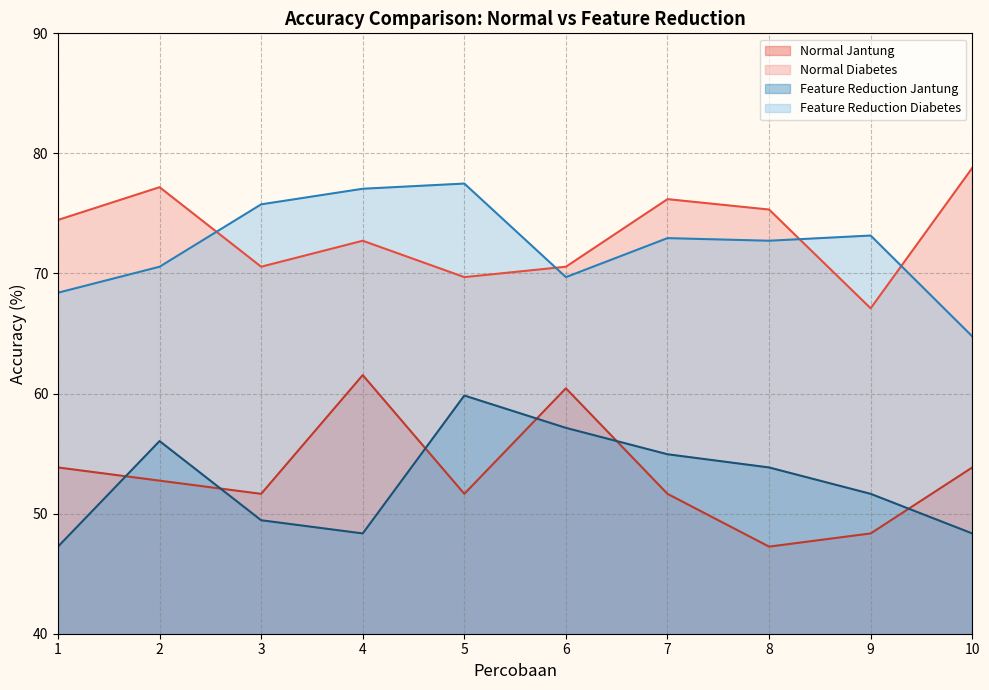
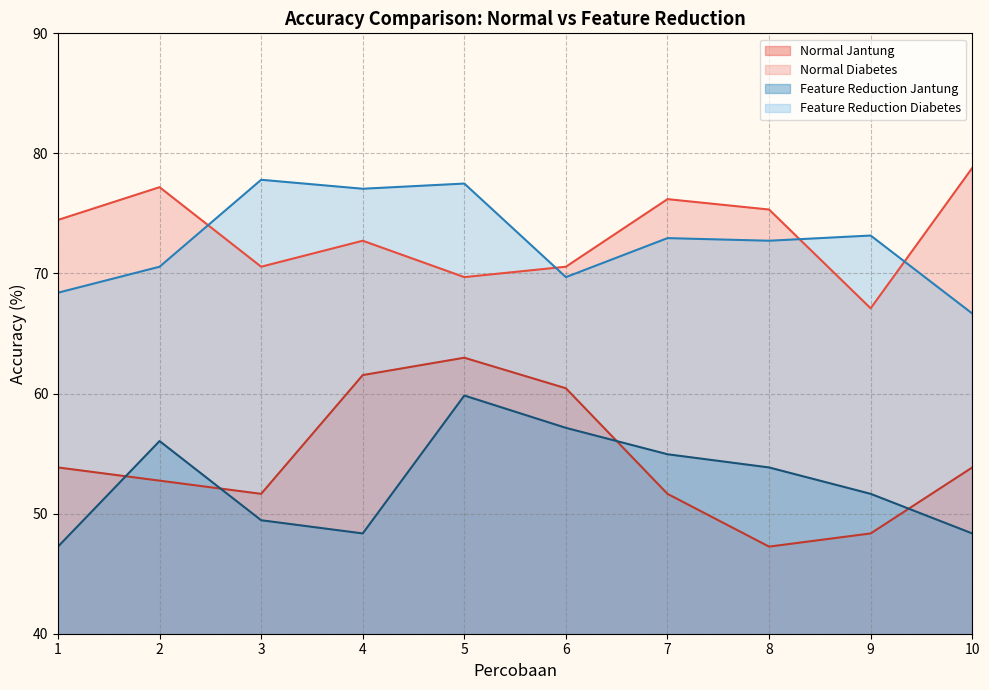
Feature Reduction Diabetes, 3: 75.8 -> 77.8
Normal Jantung, 5: 51.6 -> 63.0
Feature Reduction Diabetes, 10: 64.8 -> 66.7
